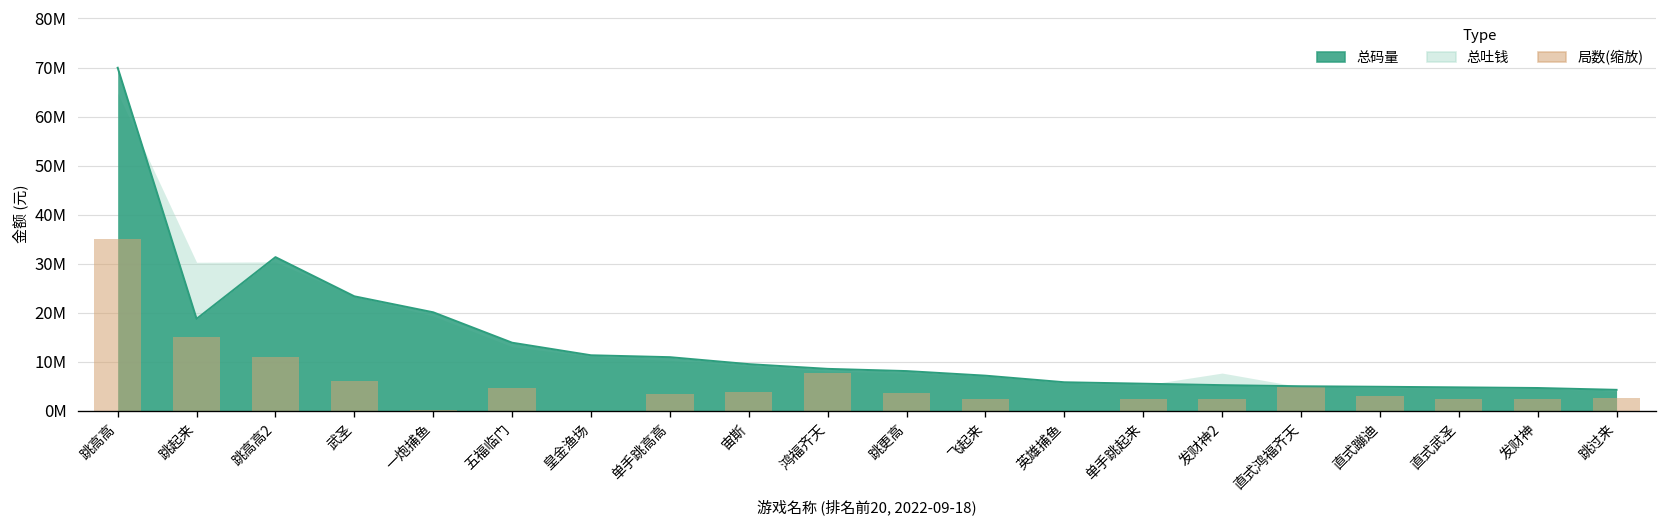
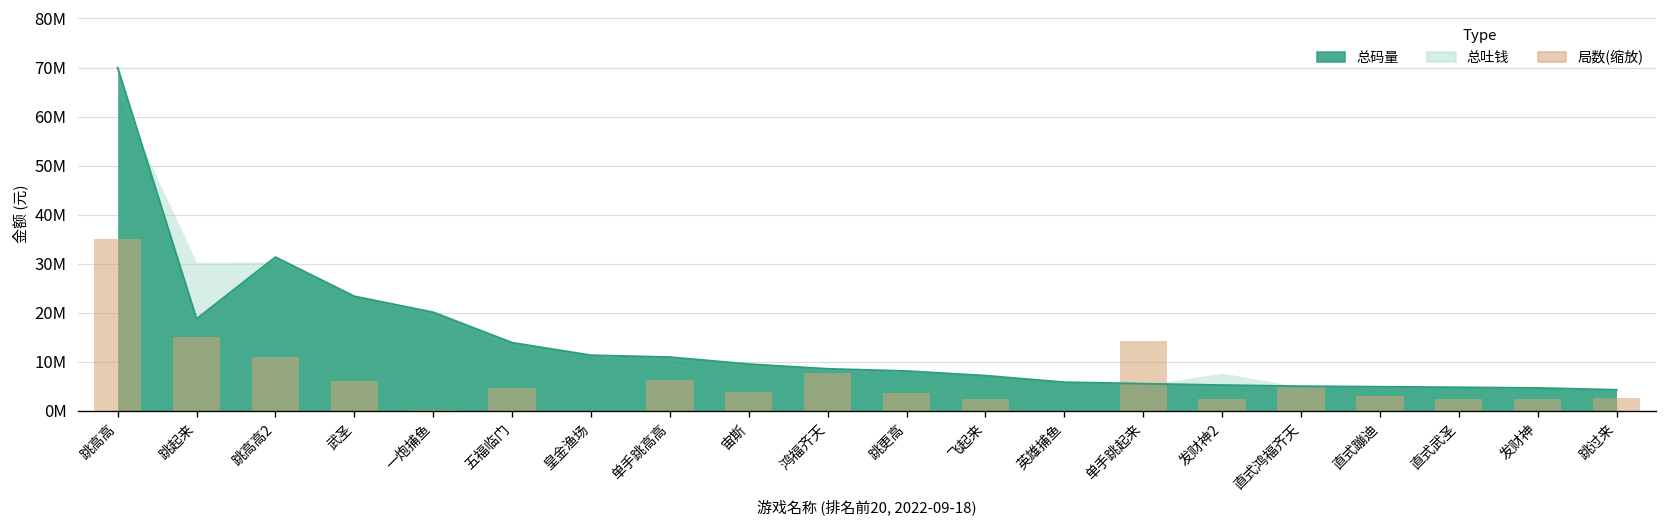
局数(缩放), 单手跳高高: 3000000 -> 6000000
局数(缩放), 单手跳起来: 2000000 -> 14000000
